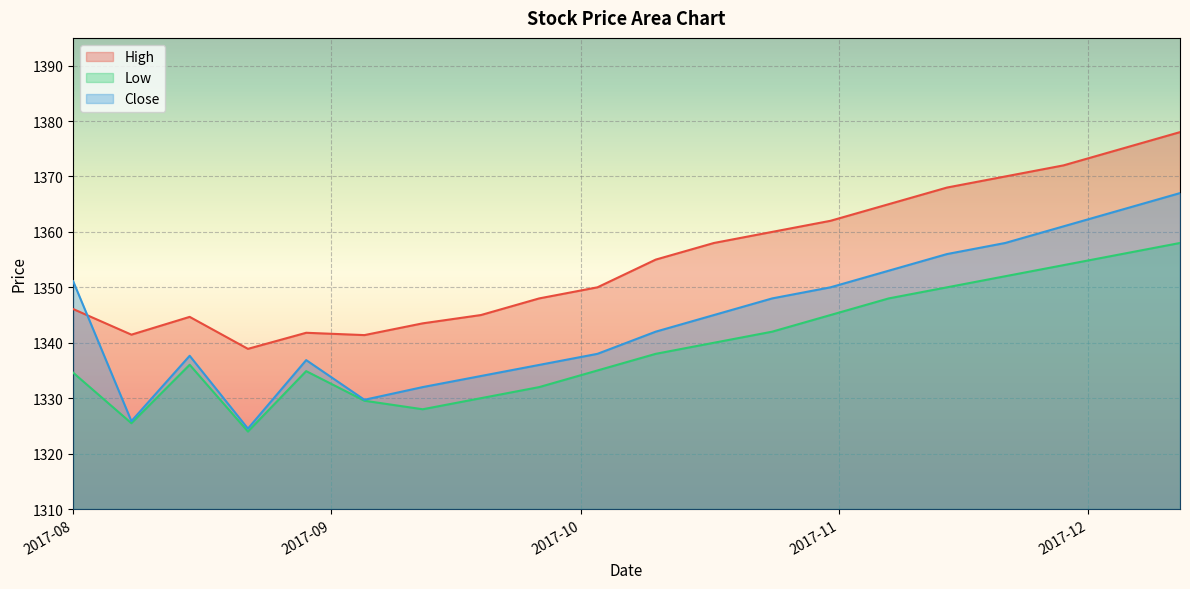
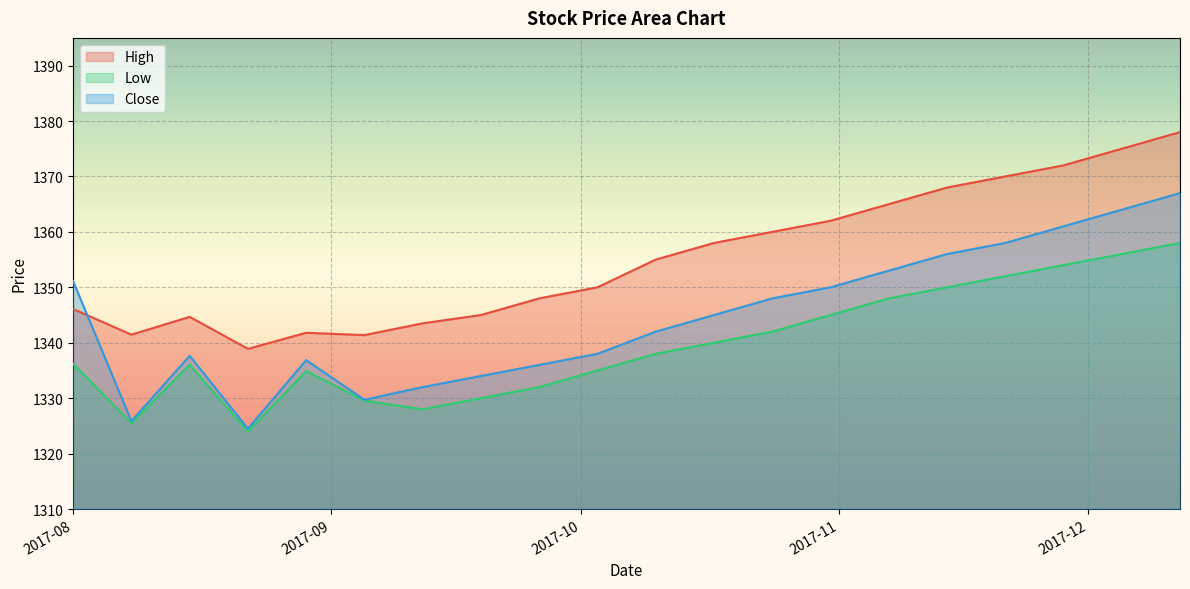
Low, 2017-08: 1335 -> 1336
